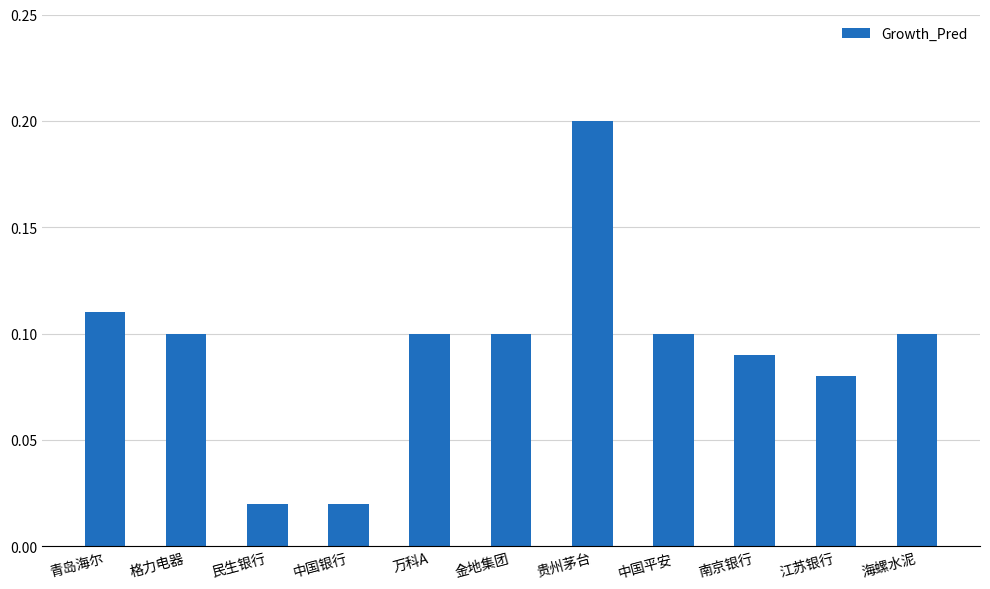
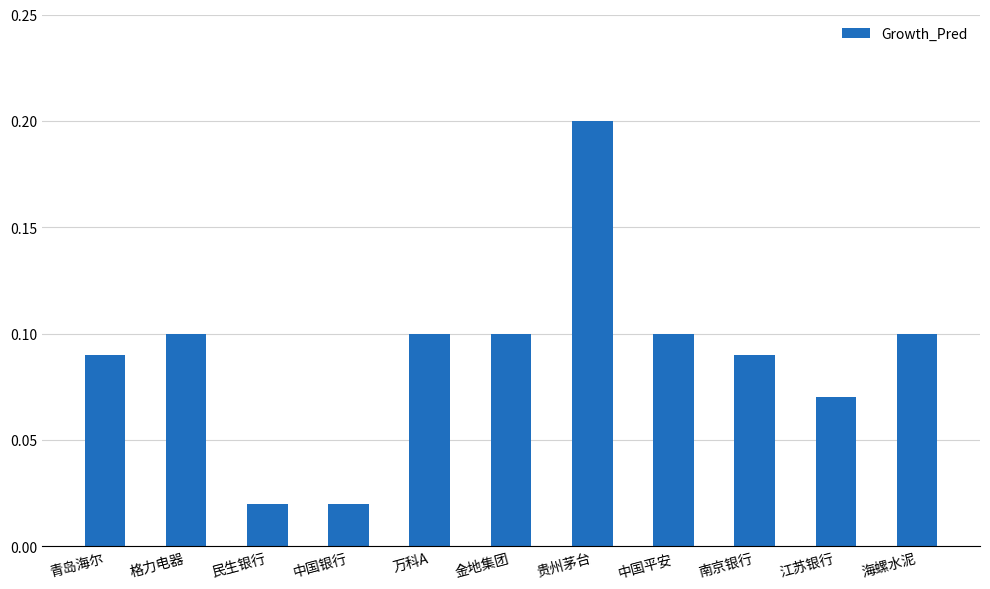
青岛海尔: 0.11 -> 0.09
江苏银行: 0.08 -> 0.07
